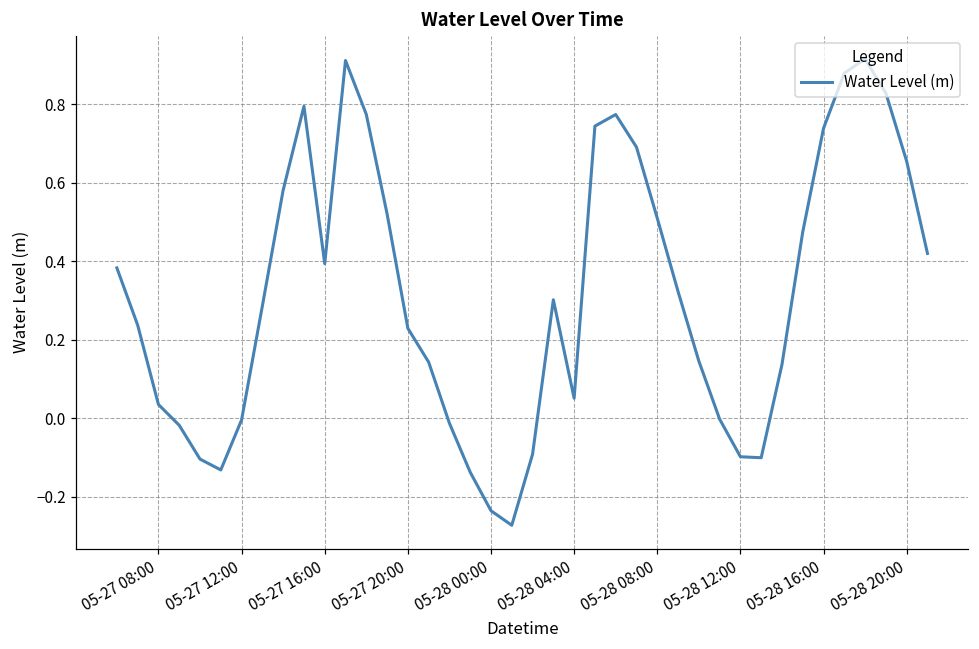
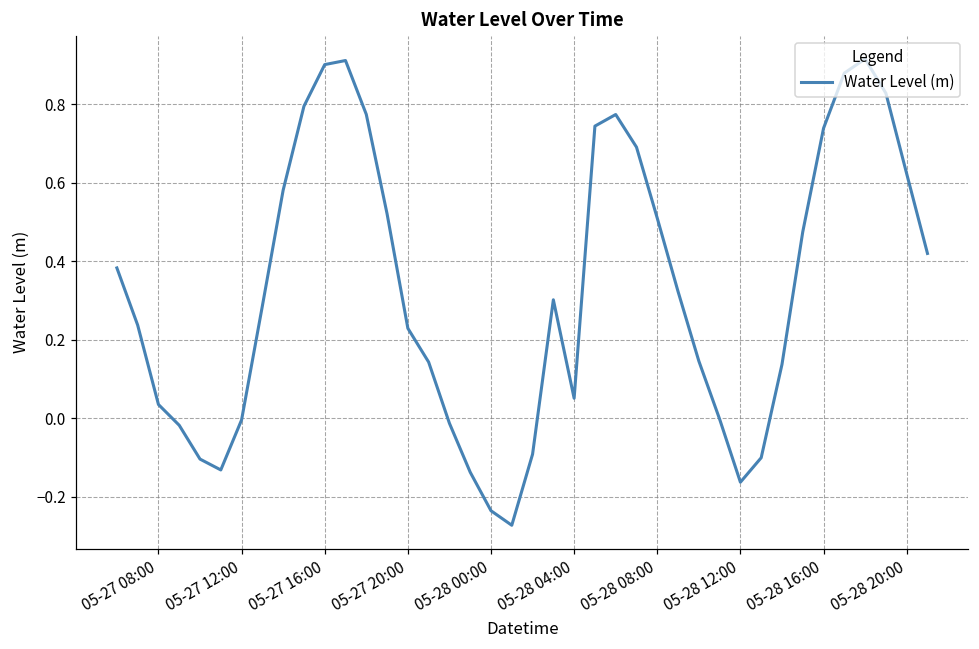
05-27 16:00: 0.39 -> 0.90
05-28 12:00: -0.10 -> -0.16
05-28 20:00: 0.65 -> 0.62
